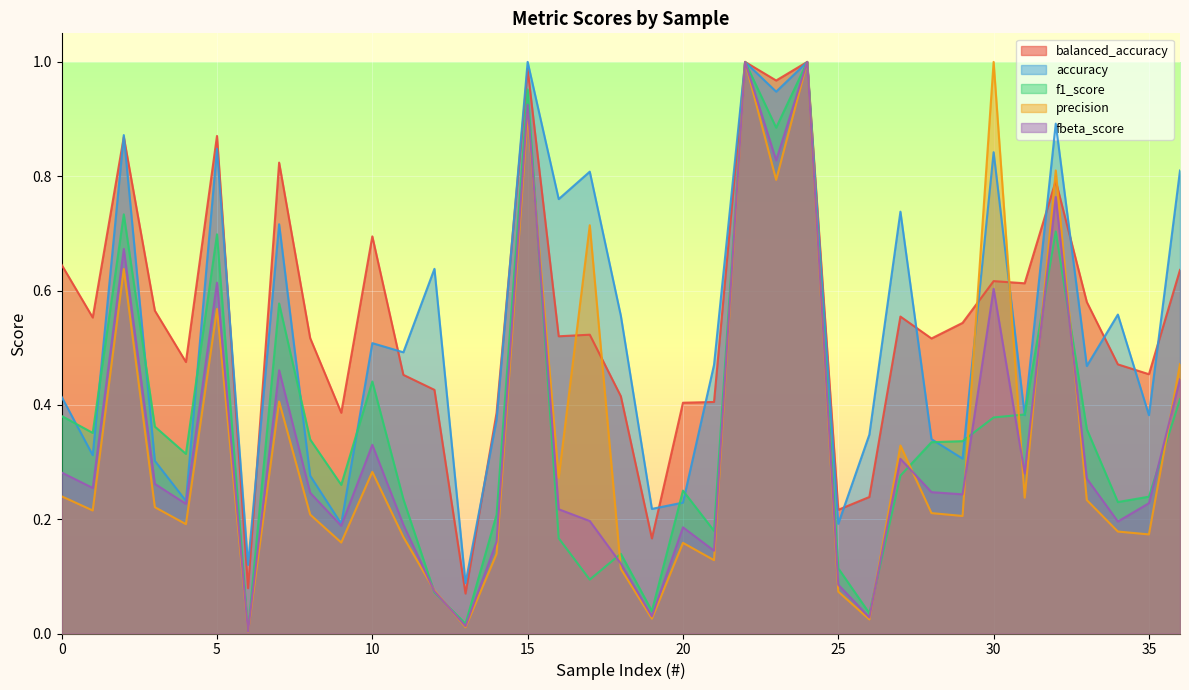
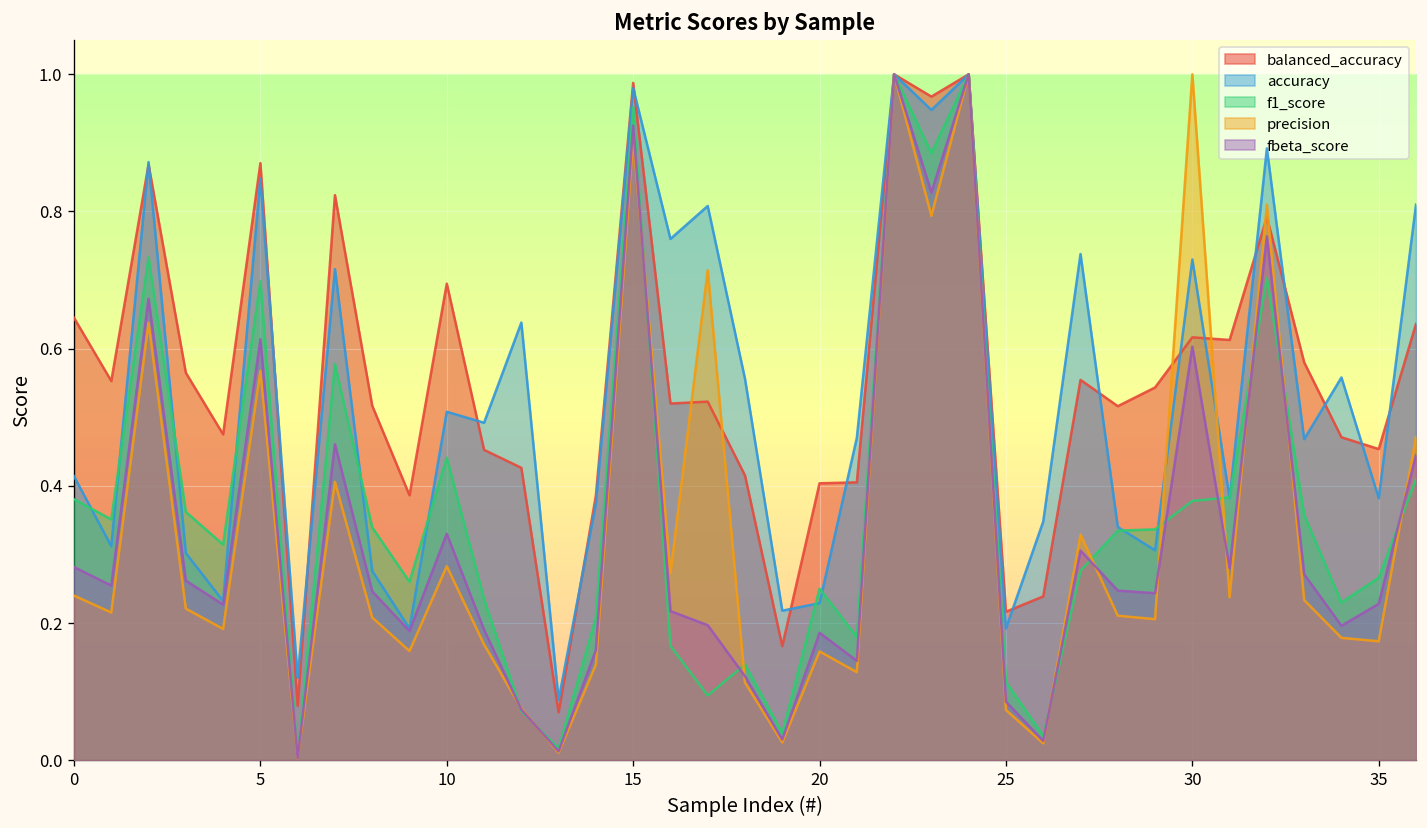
accuracy, 15: 1.00 -> 0.98
accuracy, 30: 0.84 -> 0.73
f1_score, 35: 0.24 -> 0.27
